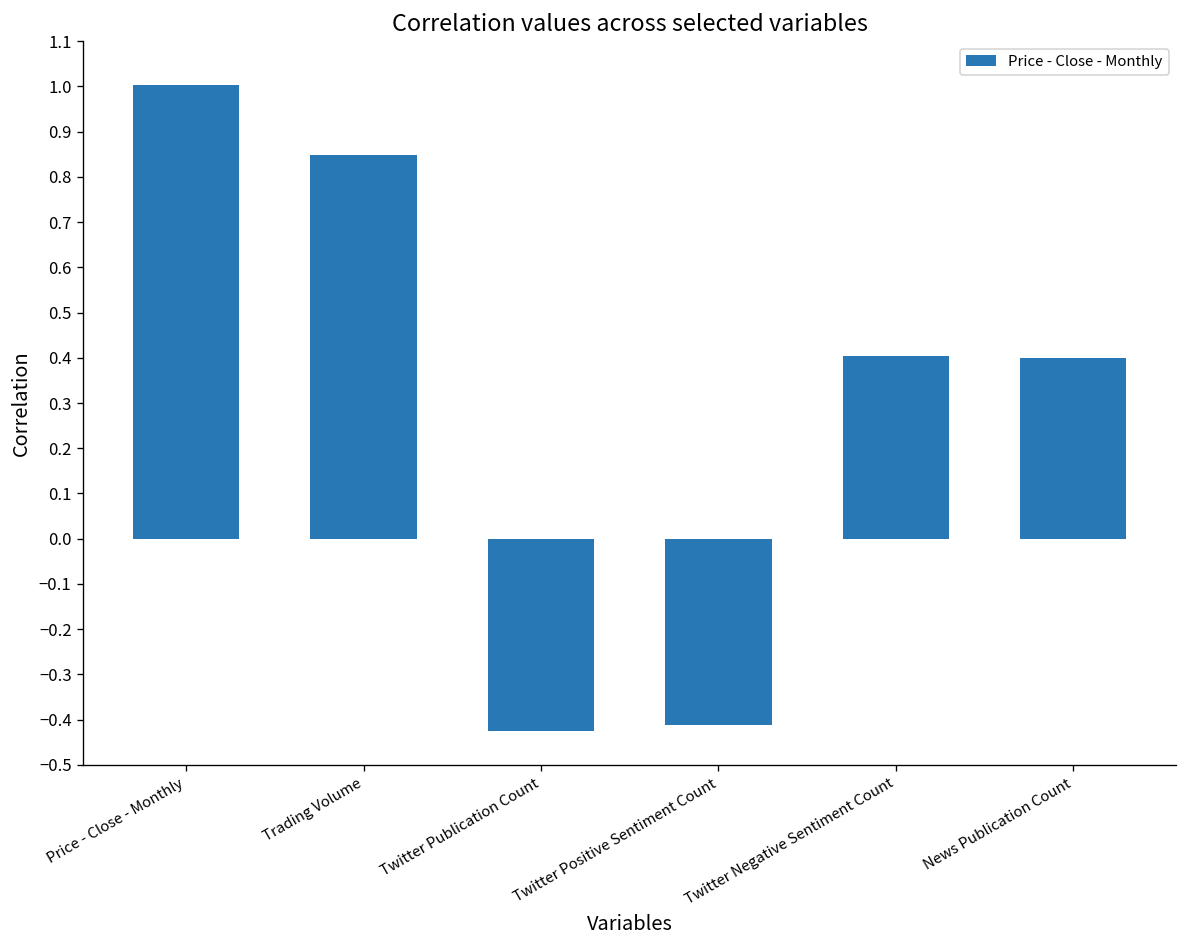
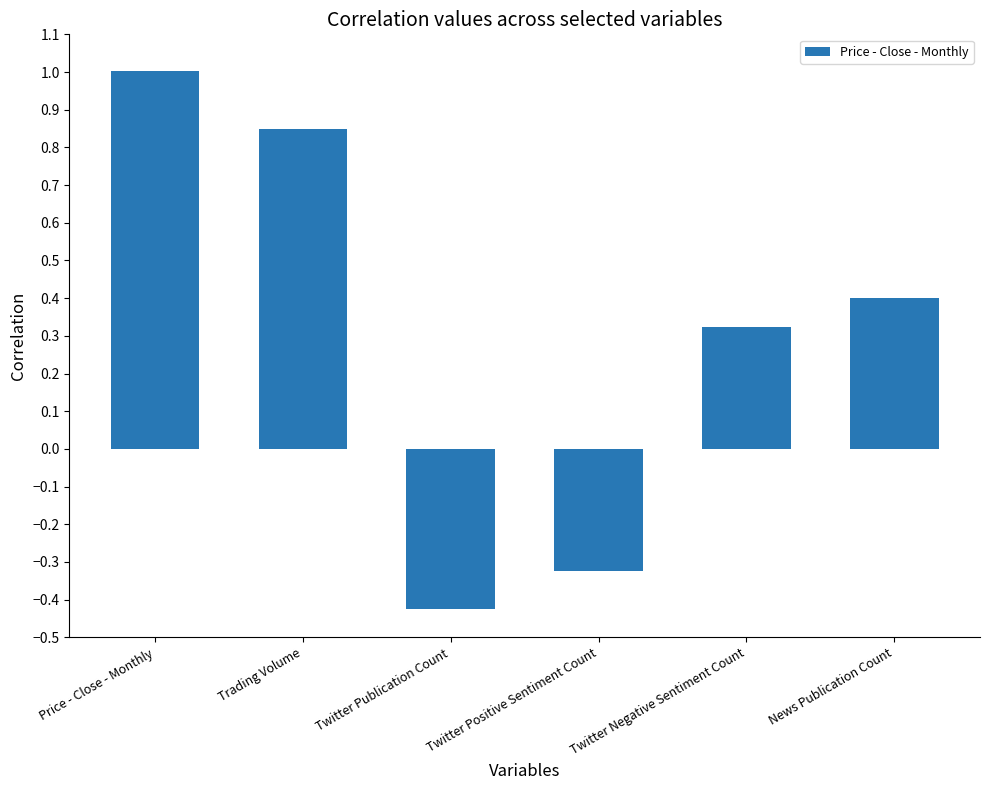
Twitter Positive Sentiment Count: -0.41 -> -0.32
Twitter Negative Sentiment Count: 0.40 -> 0.32
